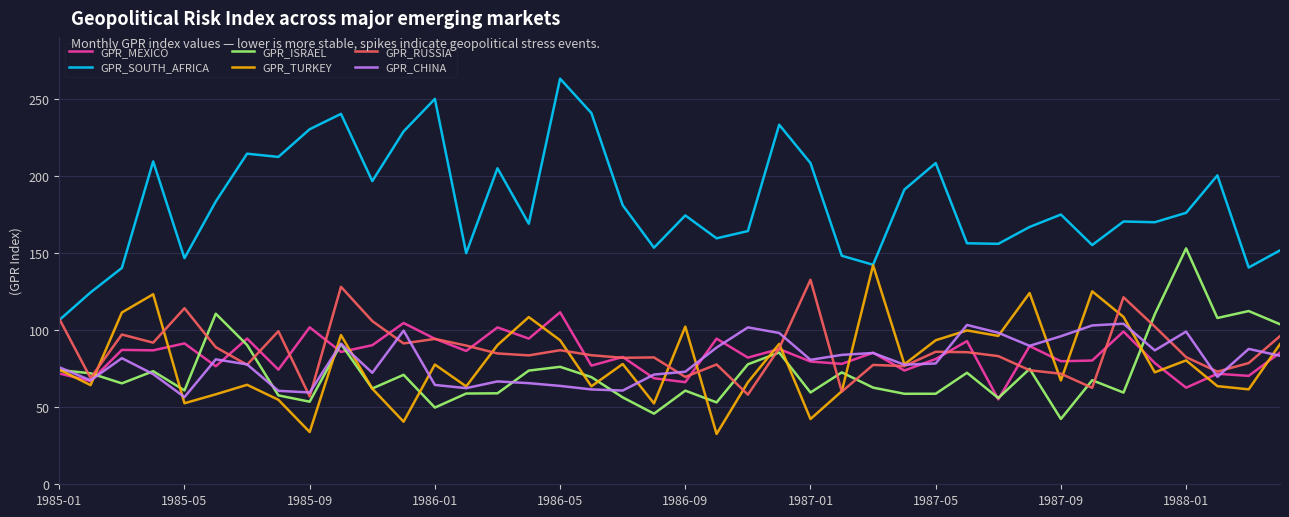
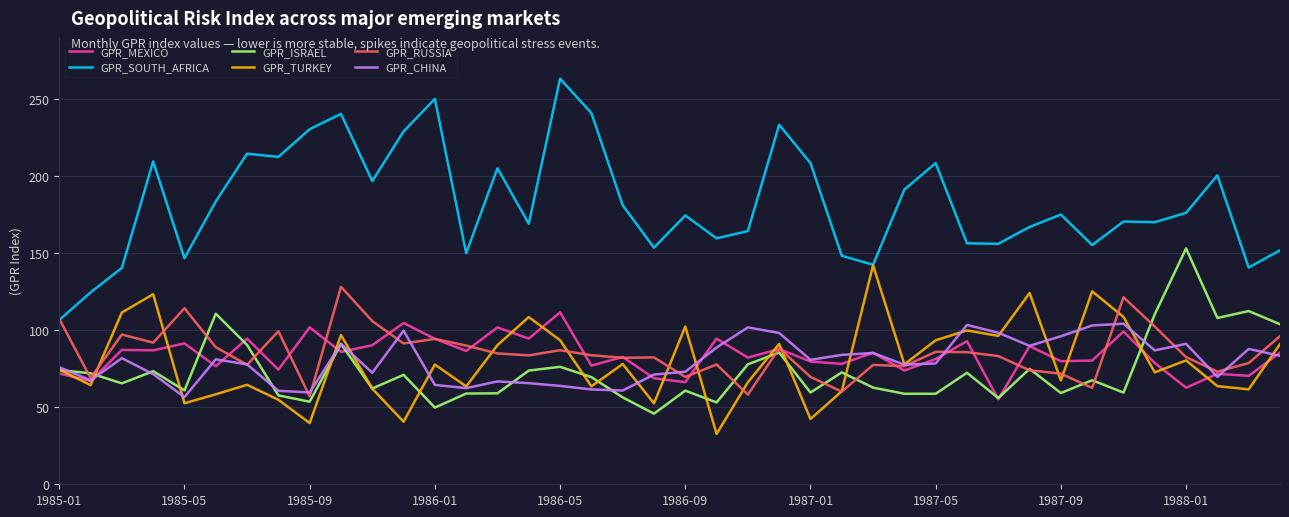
GPR_TURKEY, 1985-09: 34 -> 40
GPR_RUSSIA, 1987-01: 133 -> 70
GPR_ISRAEL, 1987-09: 42 -> 59
GPR_CHINA, 1988-01: 99 -> 91
